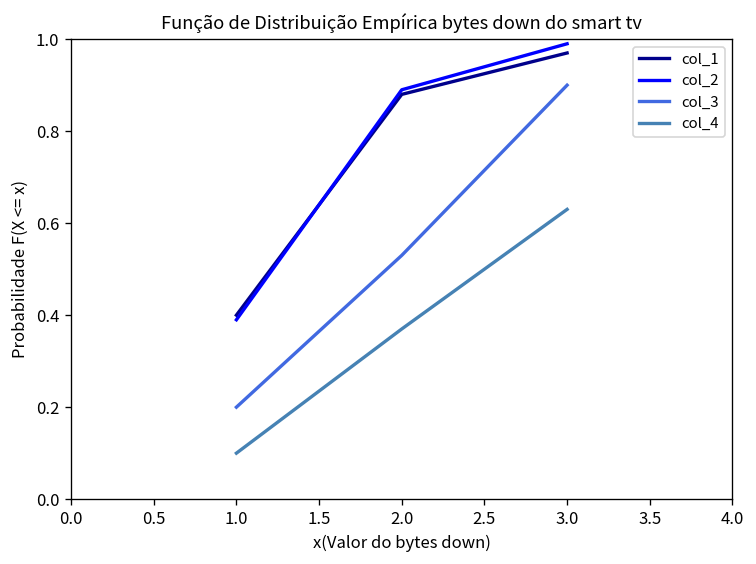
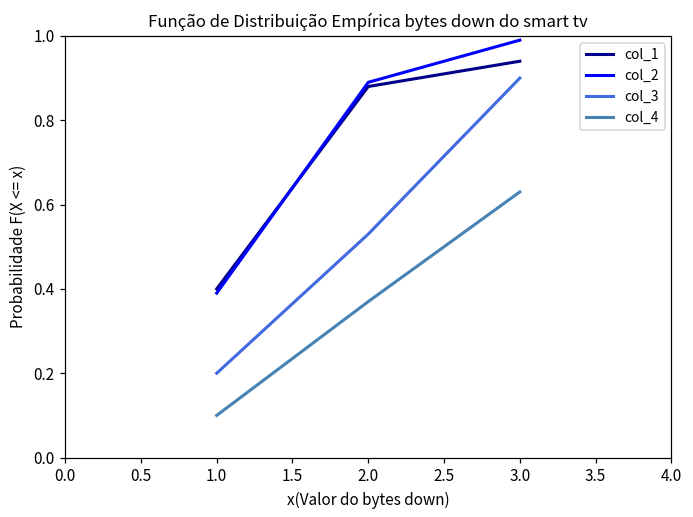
col_1, 3.0: 0.97 -> 0.94
